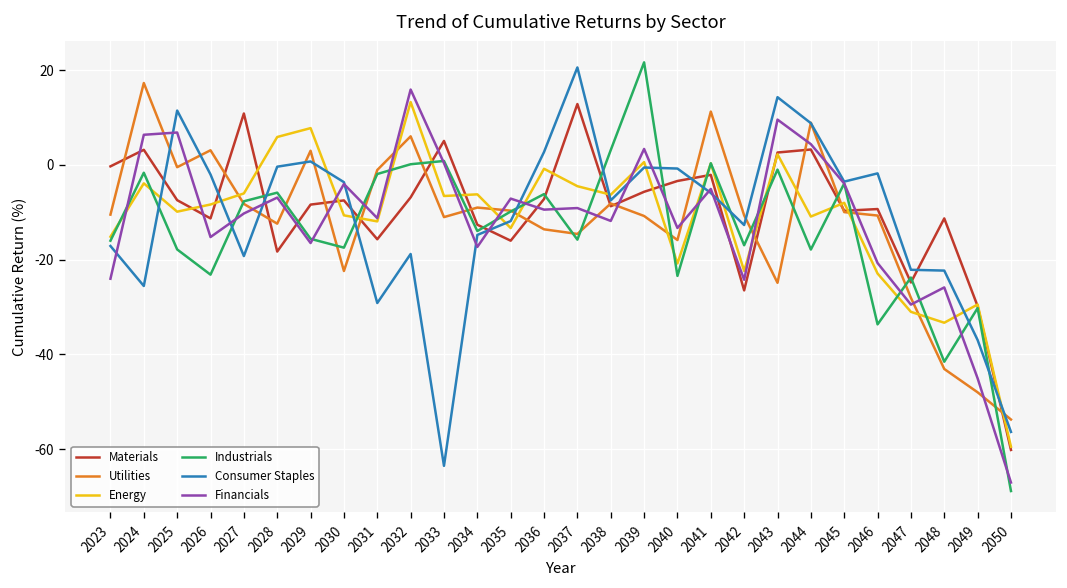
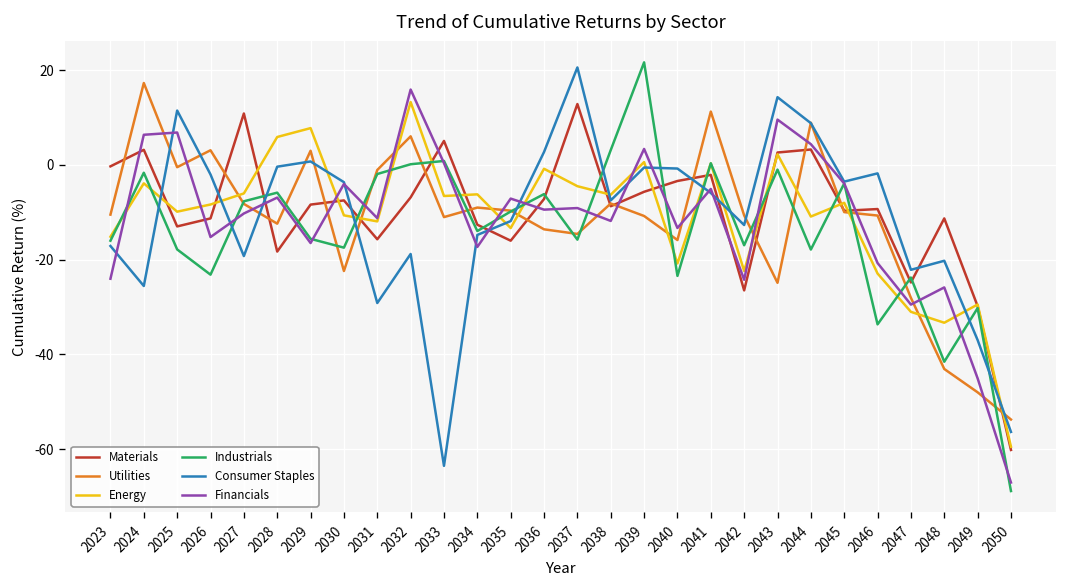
Materials, 2025: -7 -> -13
Consumer Staples, 2048: -22 -> -20
